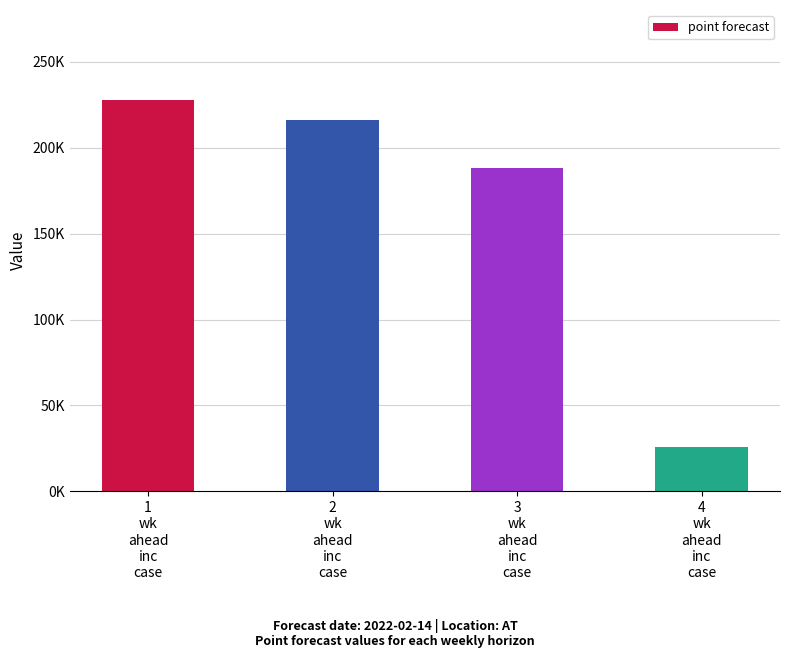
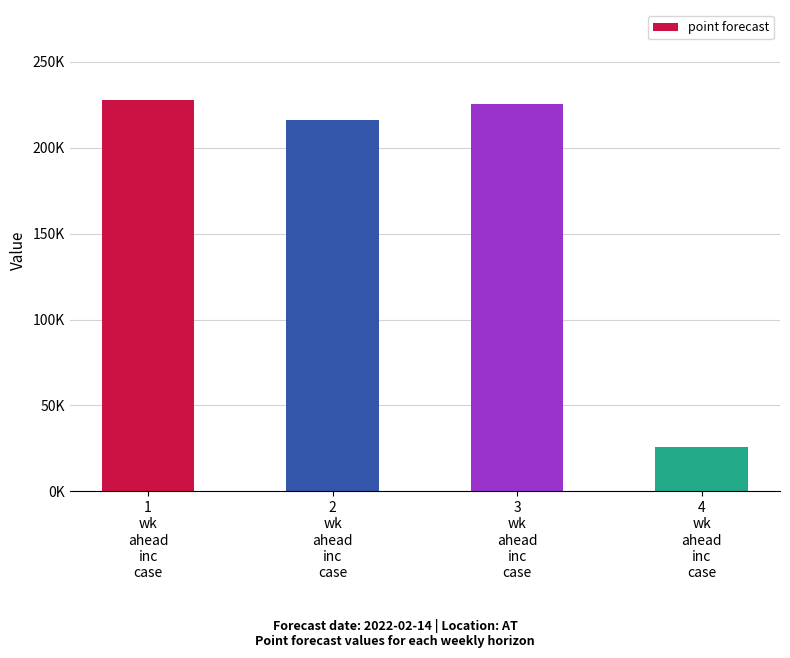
3 wk ahead inc case: 188000 -> 225000
